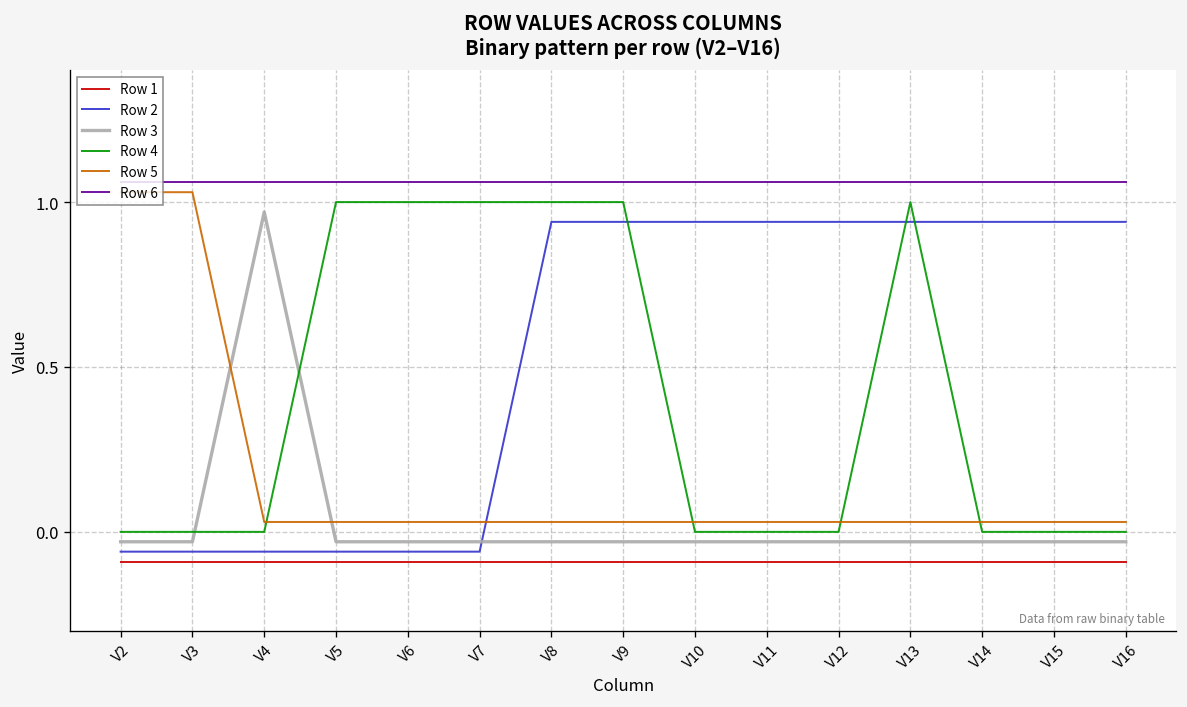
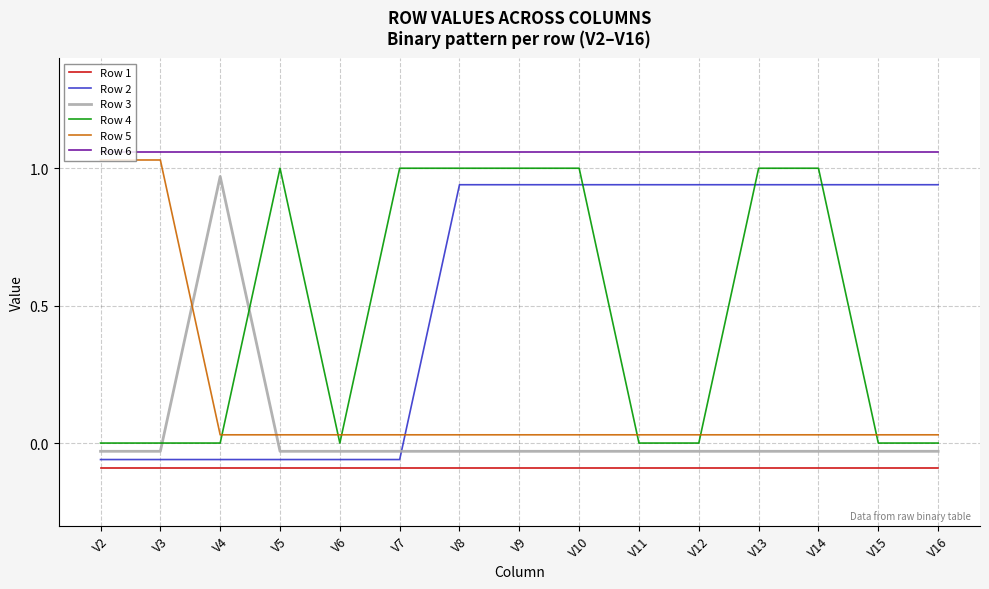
Row 4, V6: 1 -> 0
Row 4, V10: 0 -> 1
Row 4, V14: 0 -> 1
